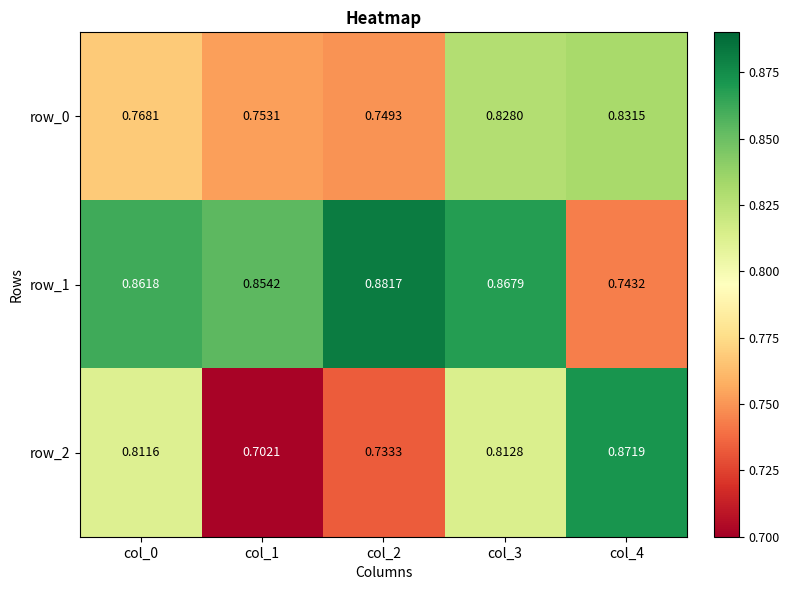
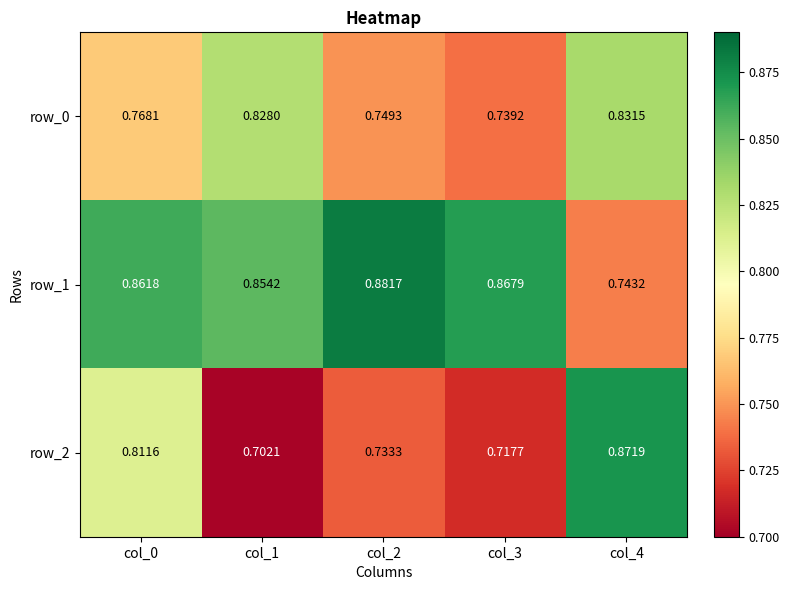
row_0, col_1: 0.7531 -> 0.8280
row_0, col_3: 0.8280 -> 0.7392
row_2, col_3: 0.8128 -> 0.7177
